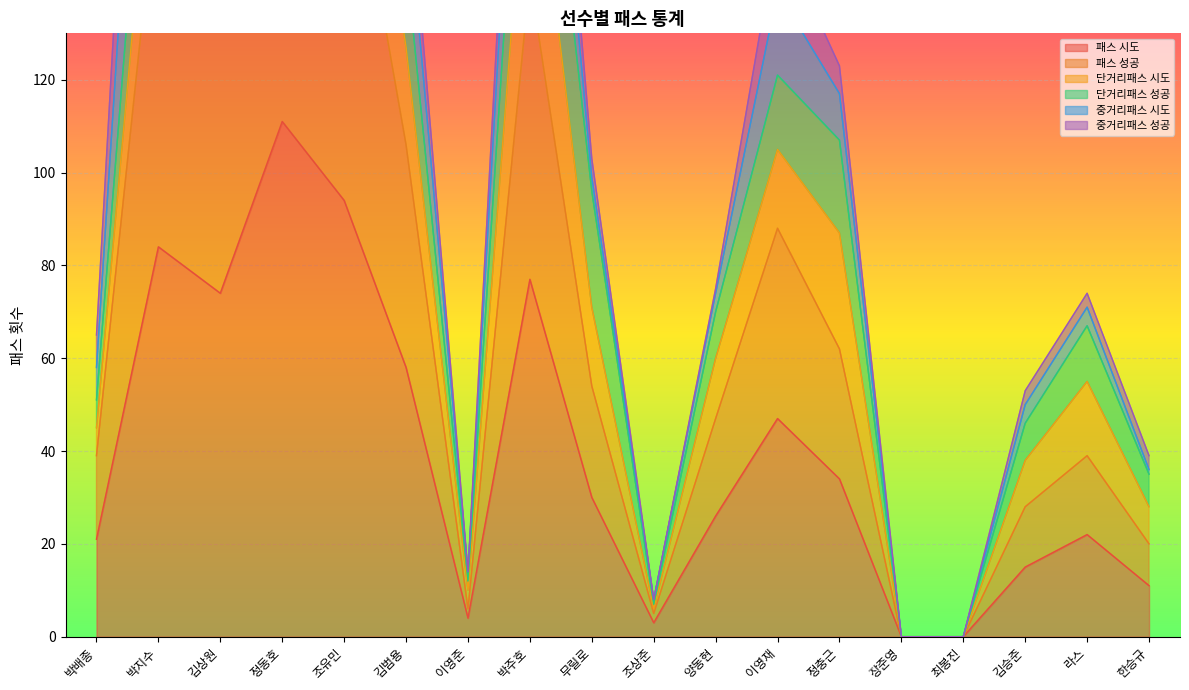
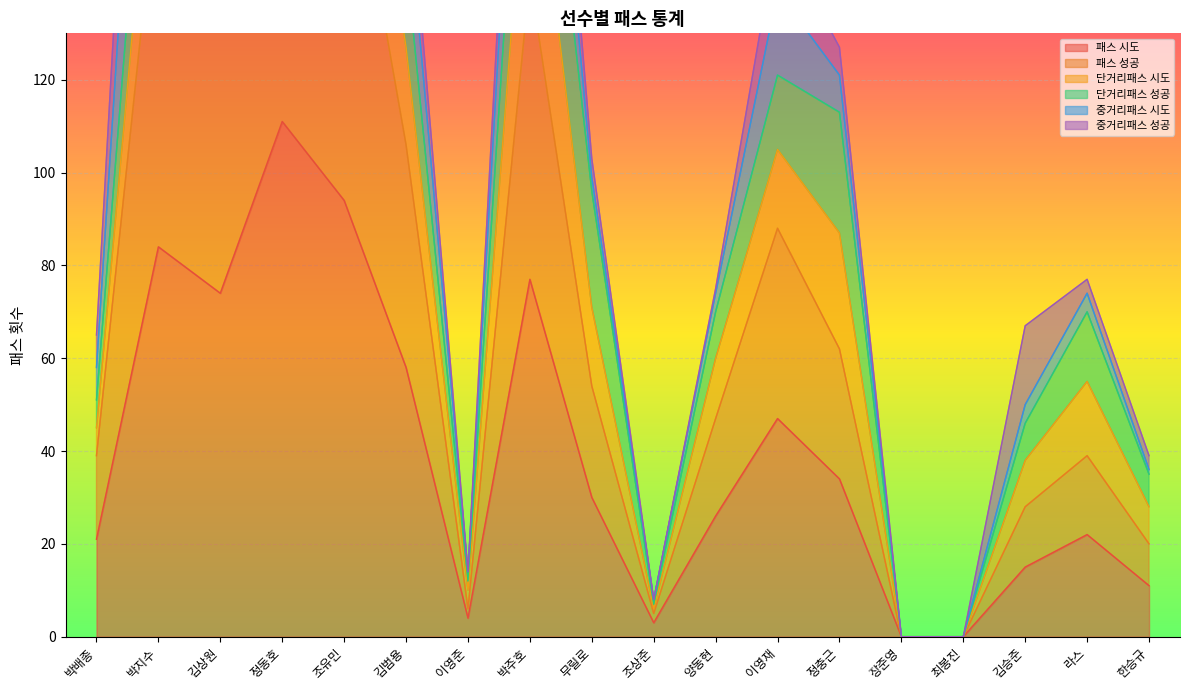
단거리패스 성공, 정충근: 20 -> 26
중거리패스 시도, 정충근: 10 -> 8
중거리패스 성공, 김승준: 3 -> 17
단거리패스 성공, 라스: 12 -> 15
